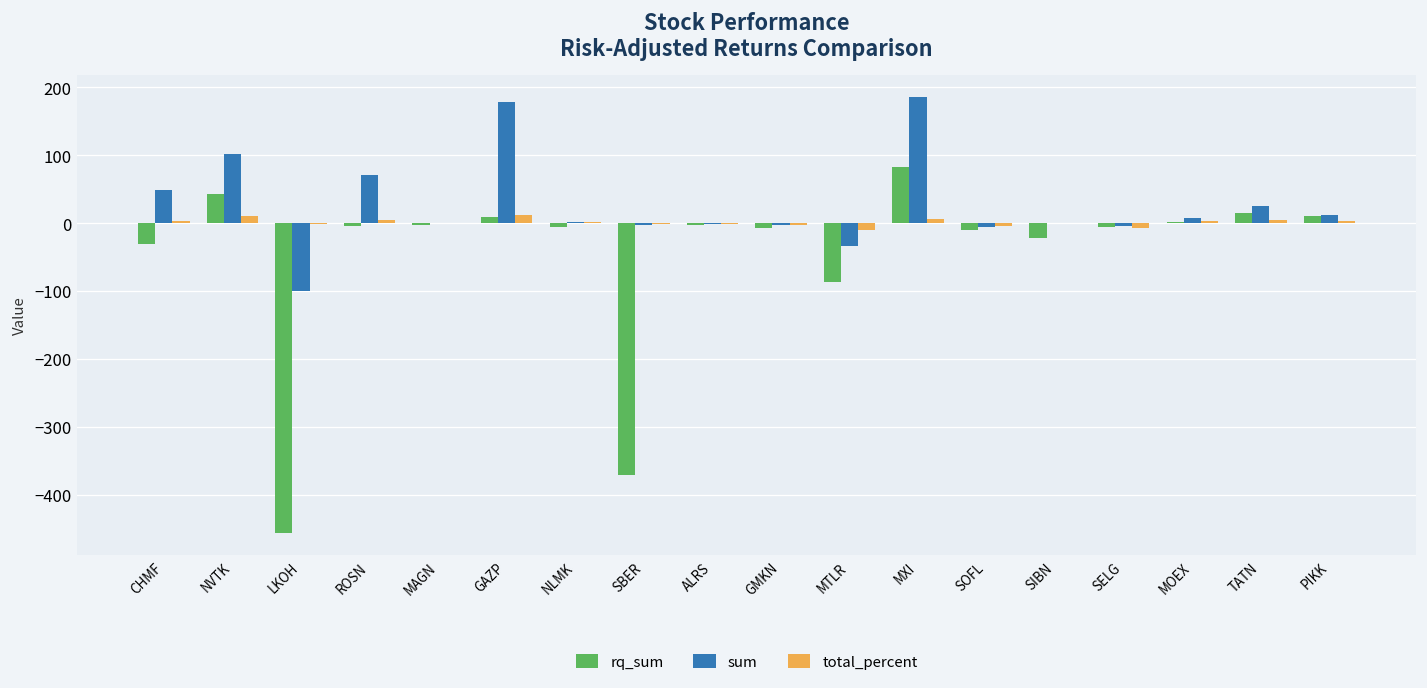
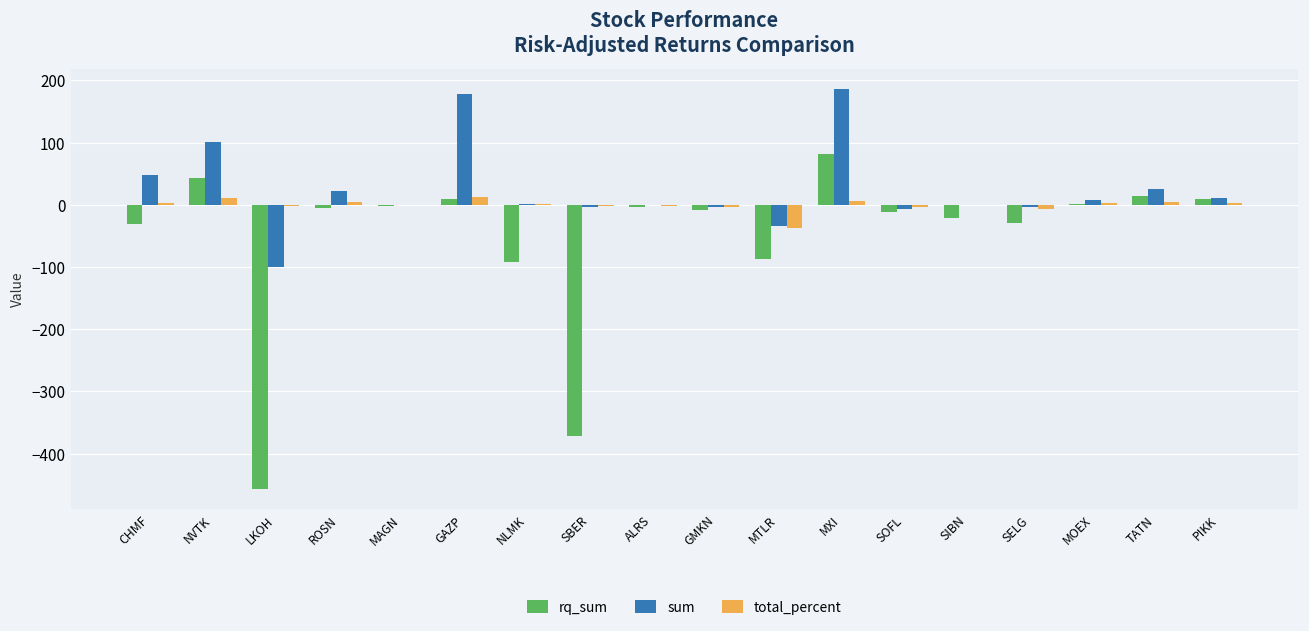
sum, ROSN: 70 -> 20
rq_sum, NLMK: -10 -> -90
total_percent, MTLR: -10 -> -40
rq_sum, SELG: -10 -> -30
